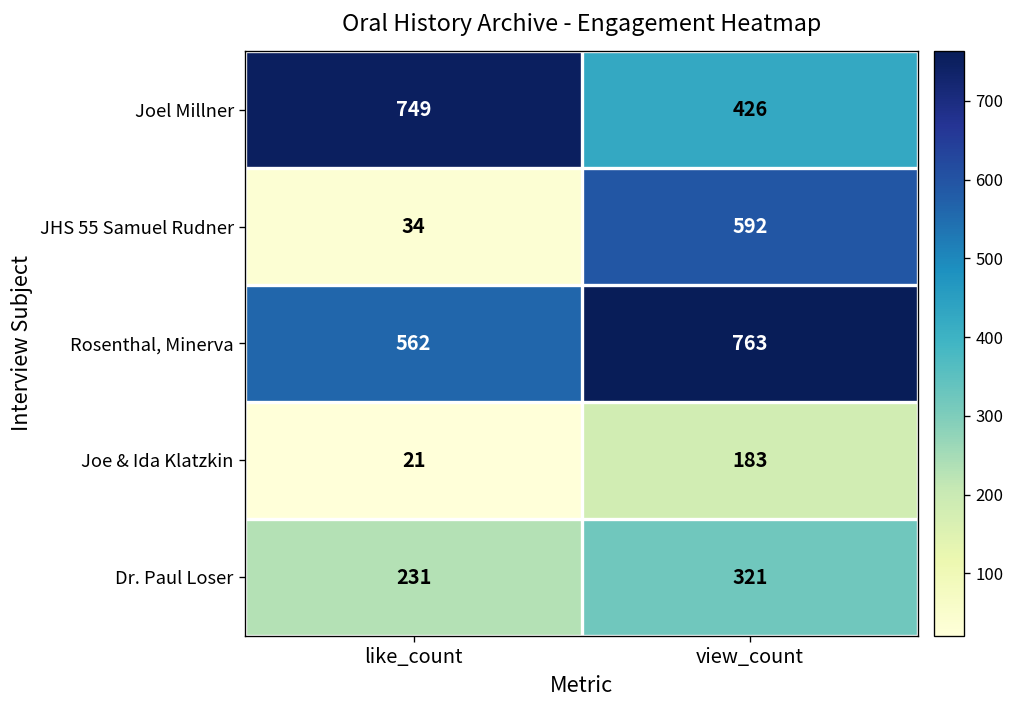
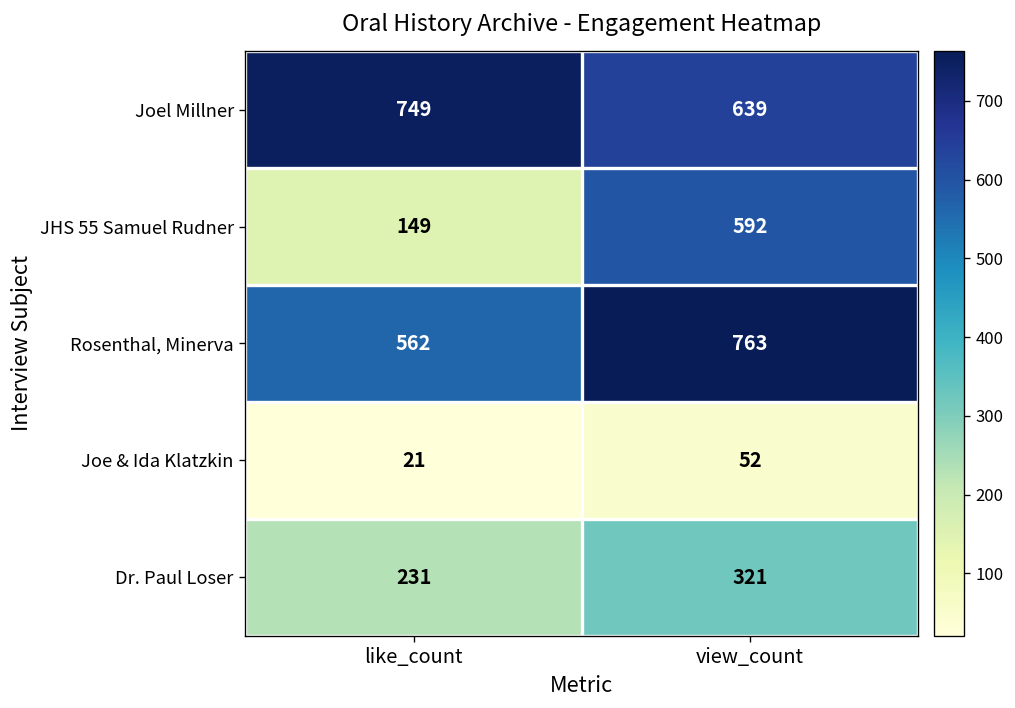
Joel Millner, view_count: 426 -> 639
JHS 55 Samuel Rudner, like_count: 34 -> 149
Joe & Ida Klatzkin, view_count: 183 -> 52
